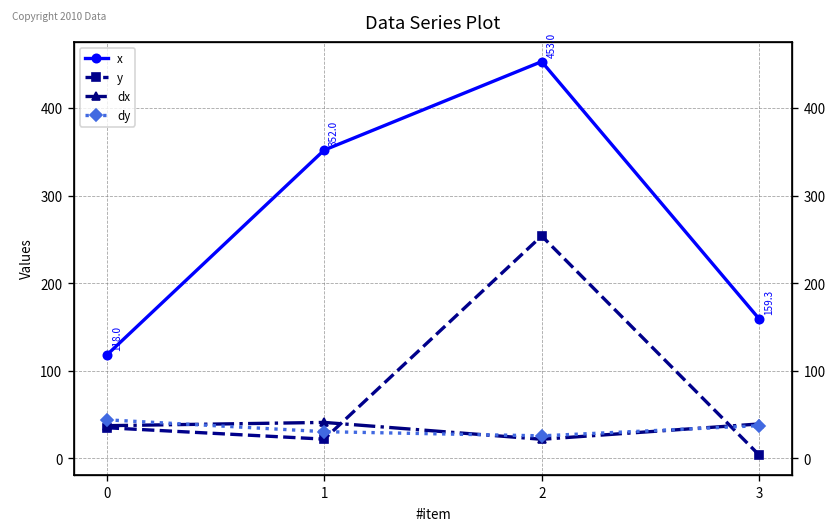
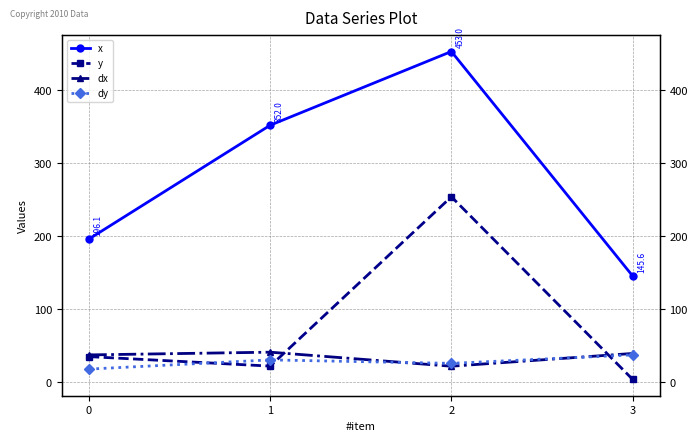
x, 0: 118.0 -> 196.1
dy, 0: 40 -> 20
x, 3: 159.3 -> 145.6
